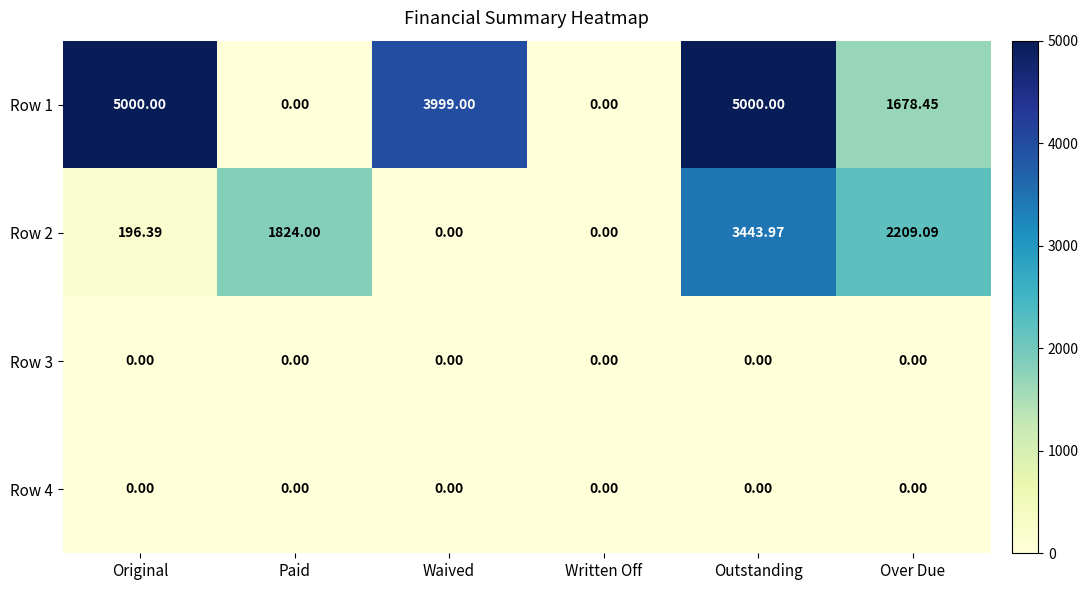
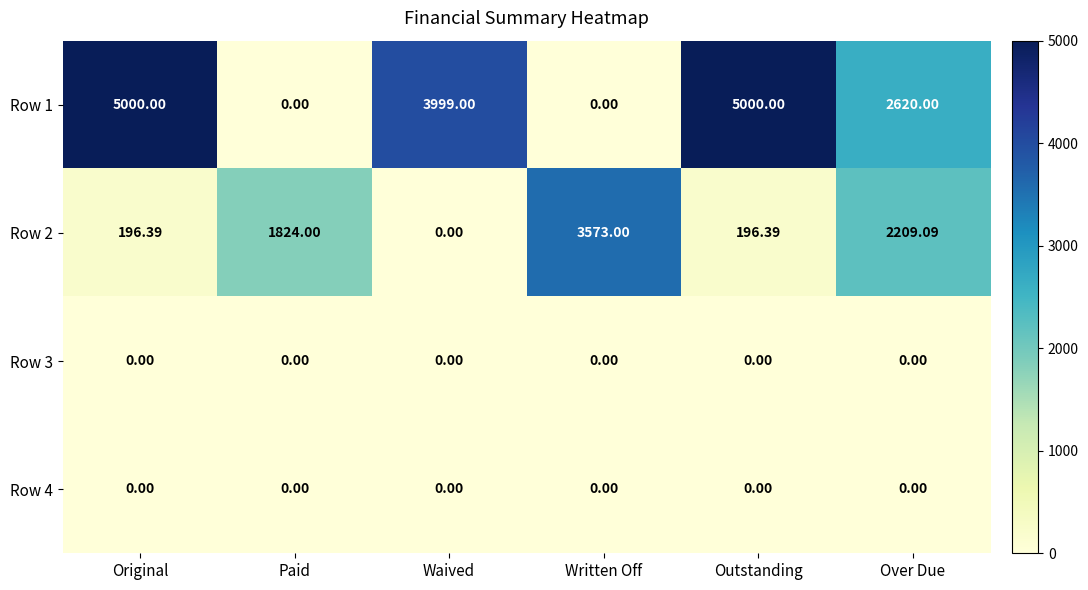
Row 1, Over Due: 1678.45 -> 2620.00
Row 2, Written Off: 0.00 -> 3573.00
Row 2, Outstanding: 3443.97 -> 196.39
